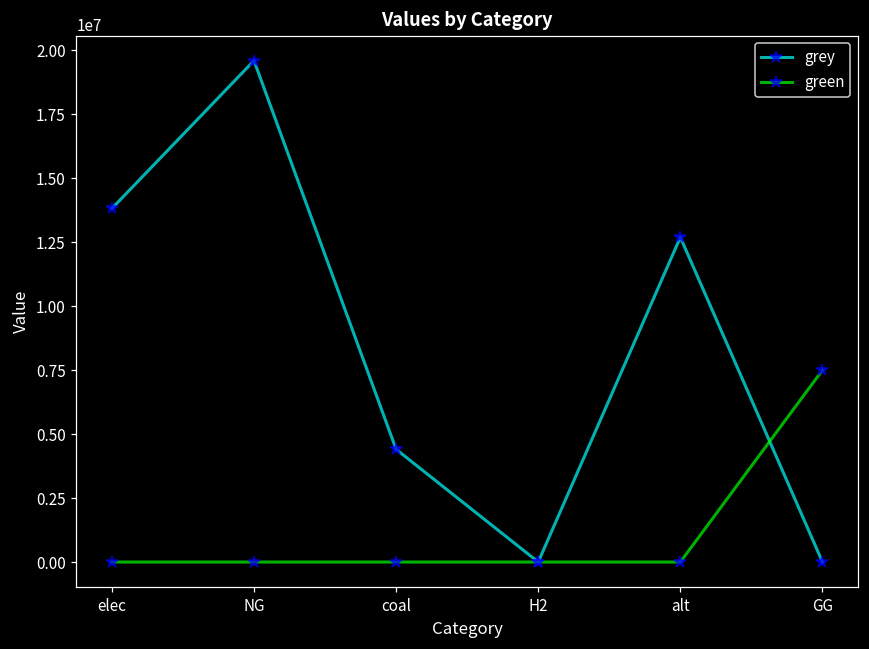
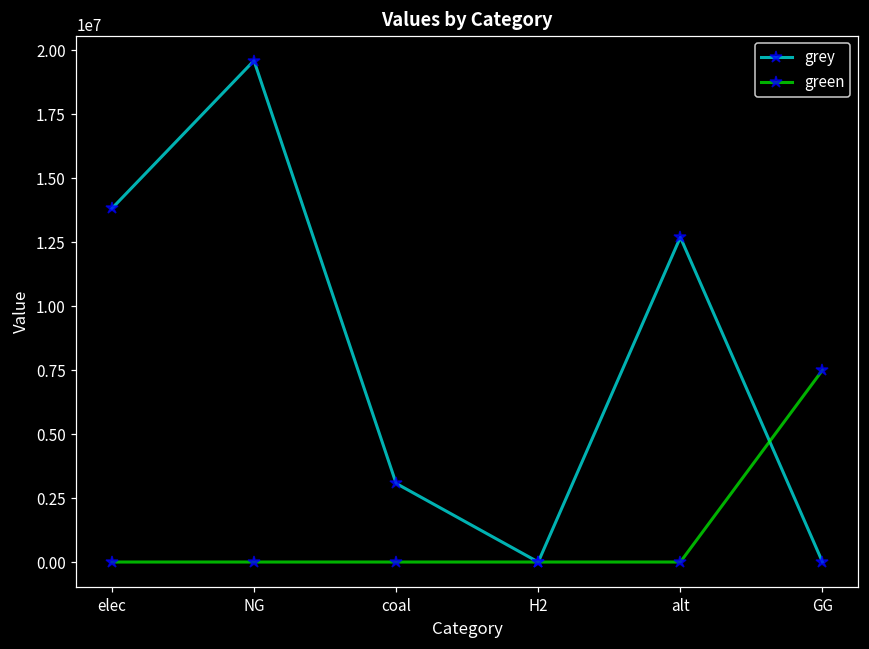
grey, coal: 4400000 -> 3100000
